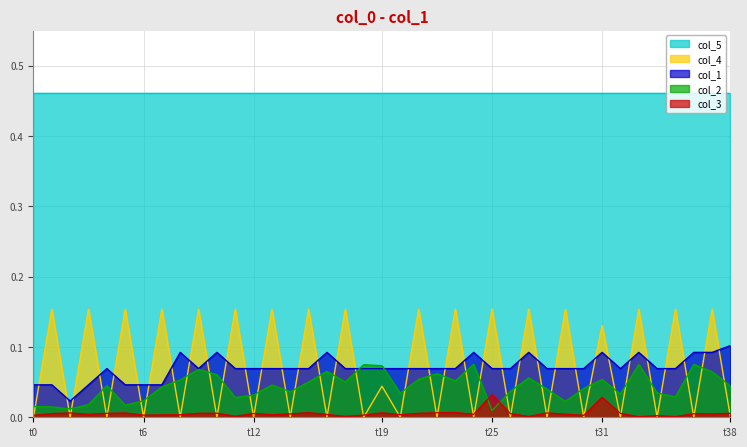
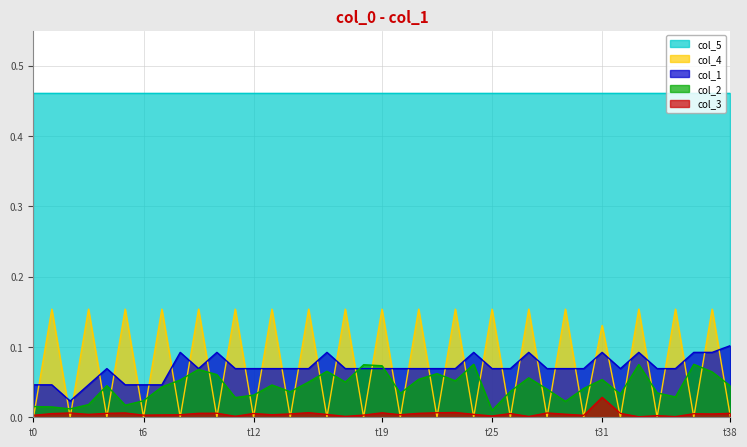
col_4, t19: 0.04 -> 0.15
col_3, t25: 0.03 -> 0.00
